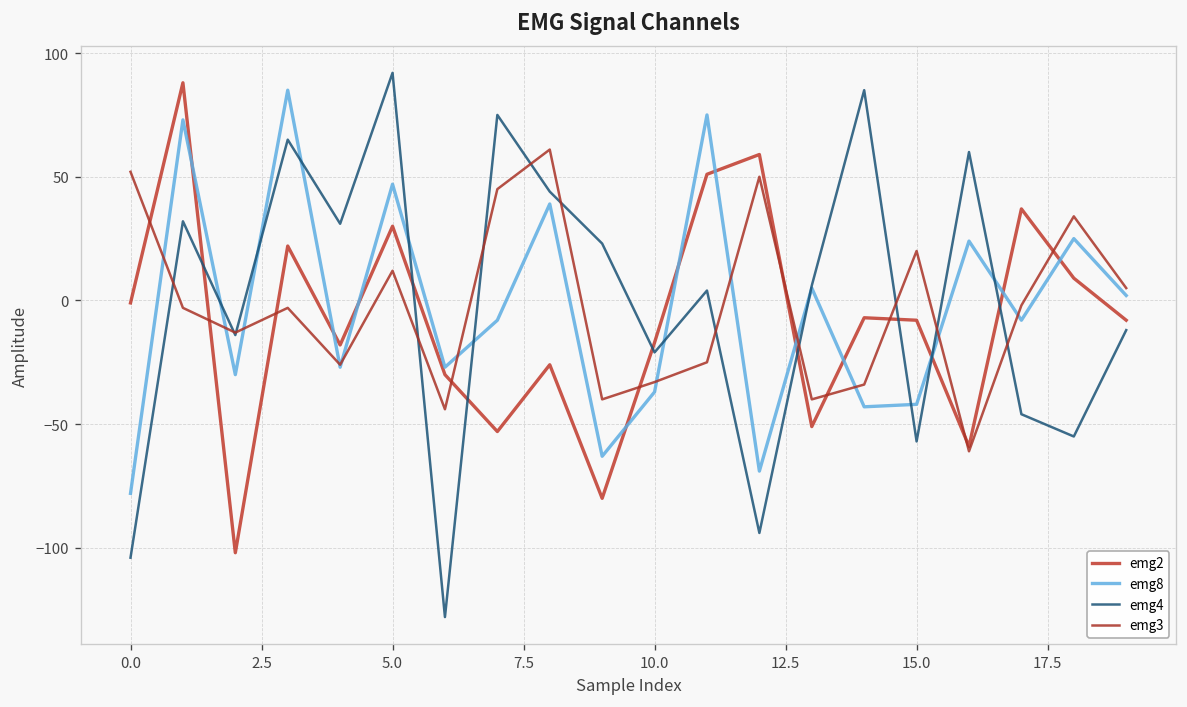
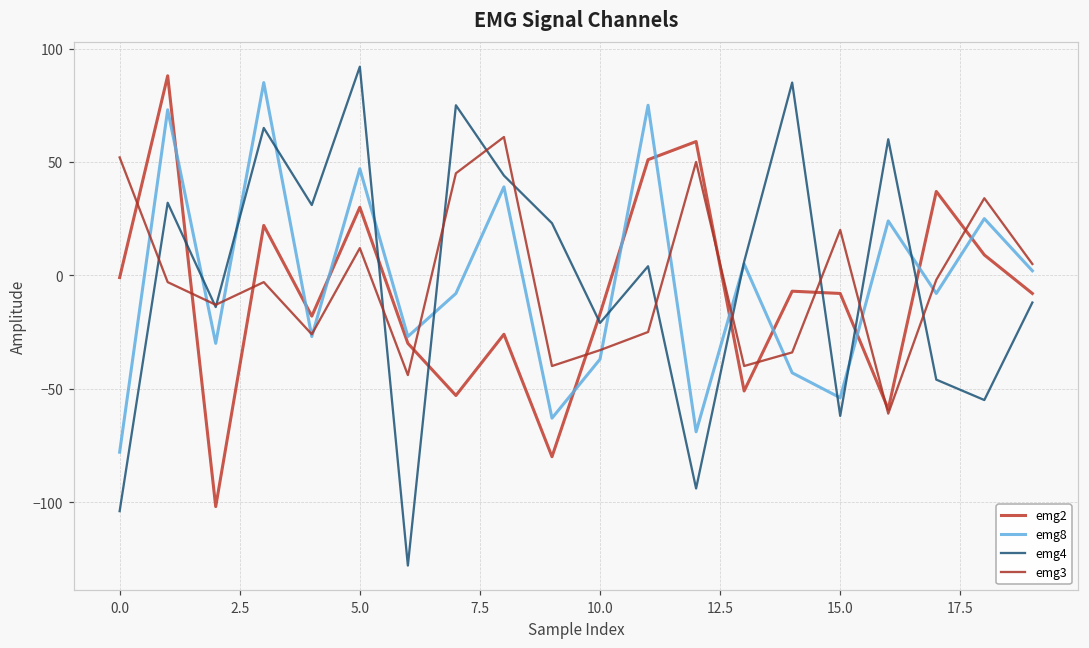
emg8, 15.0: -42 -> -54
emg4, 15.0: -57 -> -62
